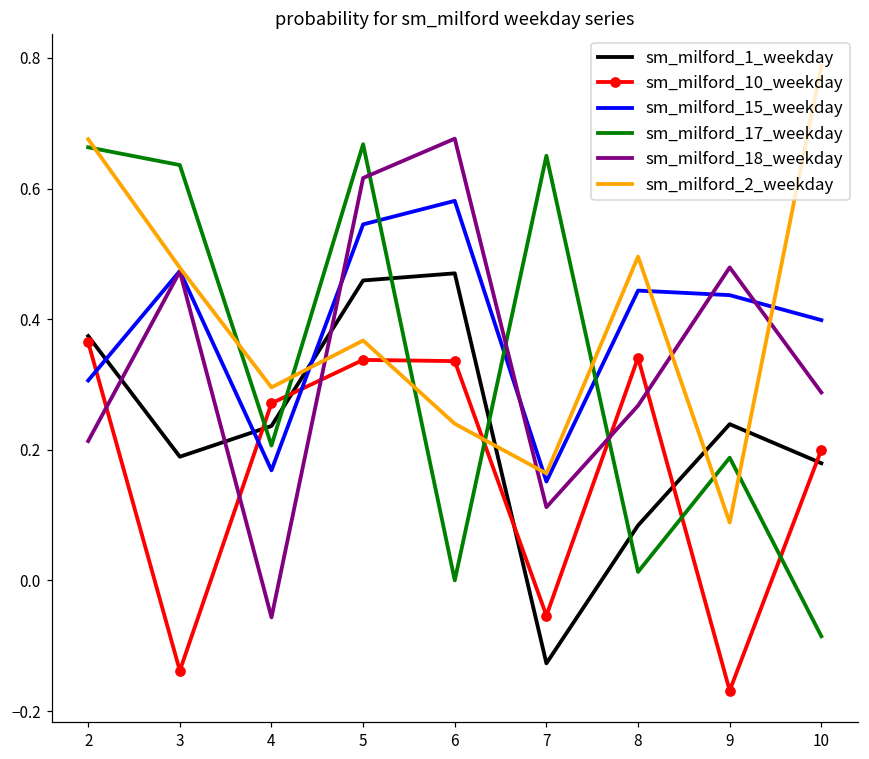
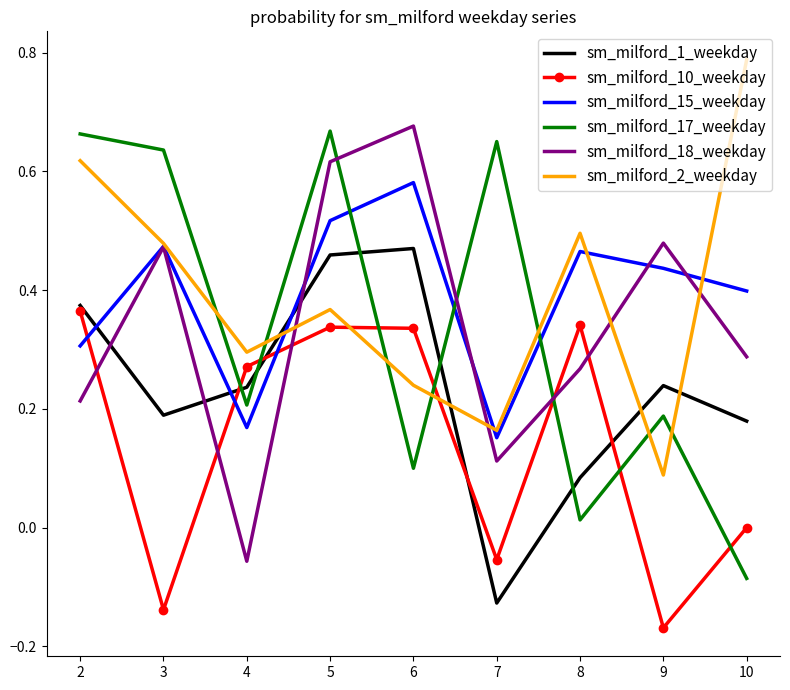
sm_milford_2_weekday, 2: 0.68 -> 0.62
sm_milford_15_weekday, 5: 0.55 -> 0.52
sm_milford_17_weekday, 6: 0.0 -> 0.1
sm_milford_15_weekday, 8: 0.44 -> 0.47
sm_milford_10_weekday, 10: 0.2 -> 0.0
